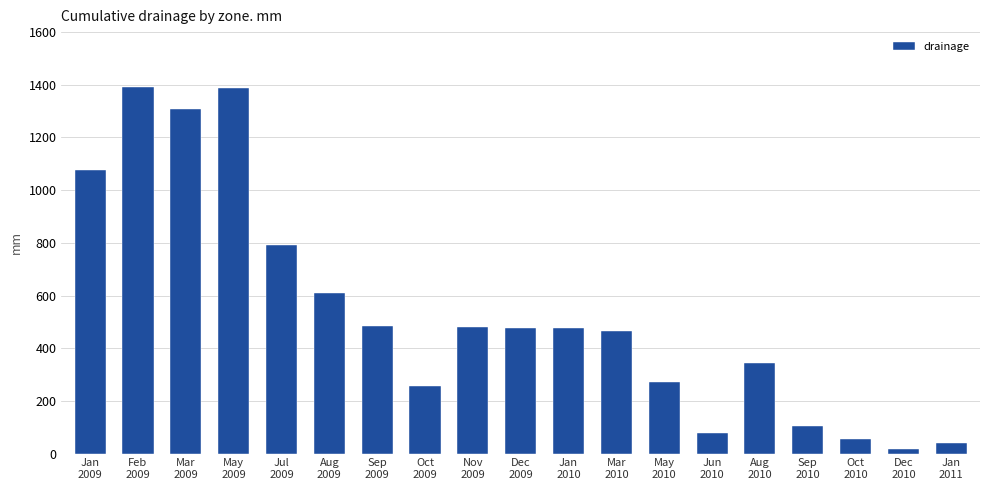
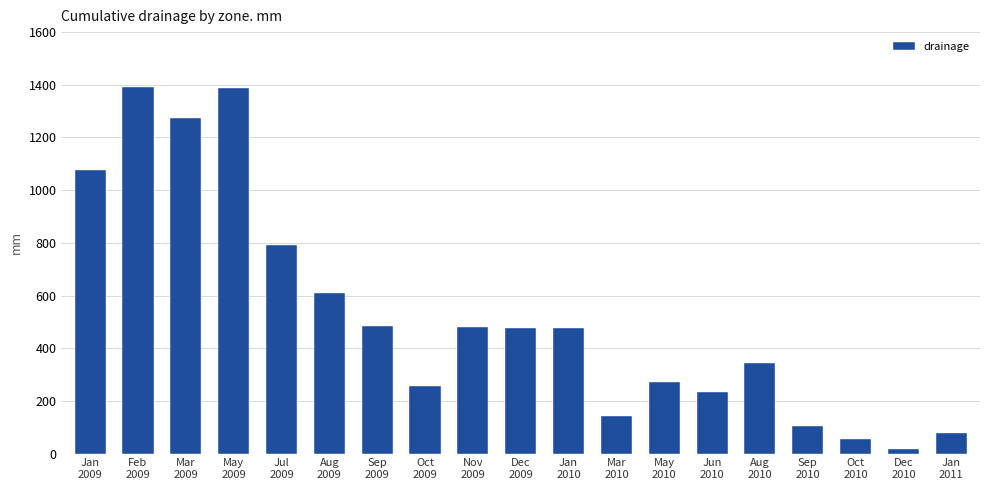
Mar 2009: 1310 -> 1270
Mar 2010: 470 -> 140
Jun 2010: 80 -> 230
Jan 2011: 40 -> 80
